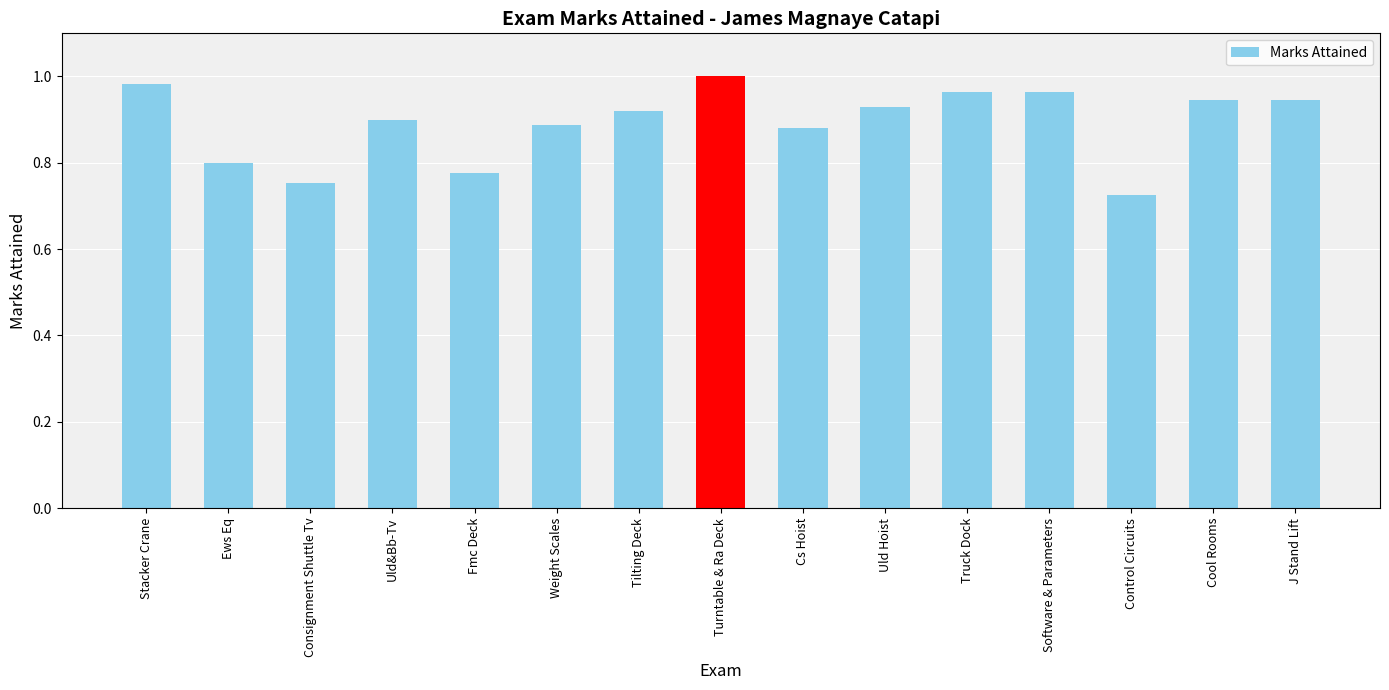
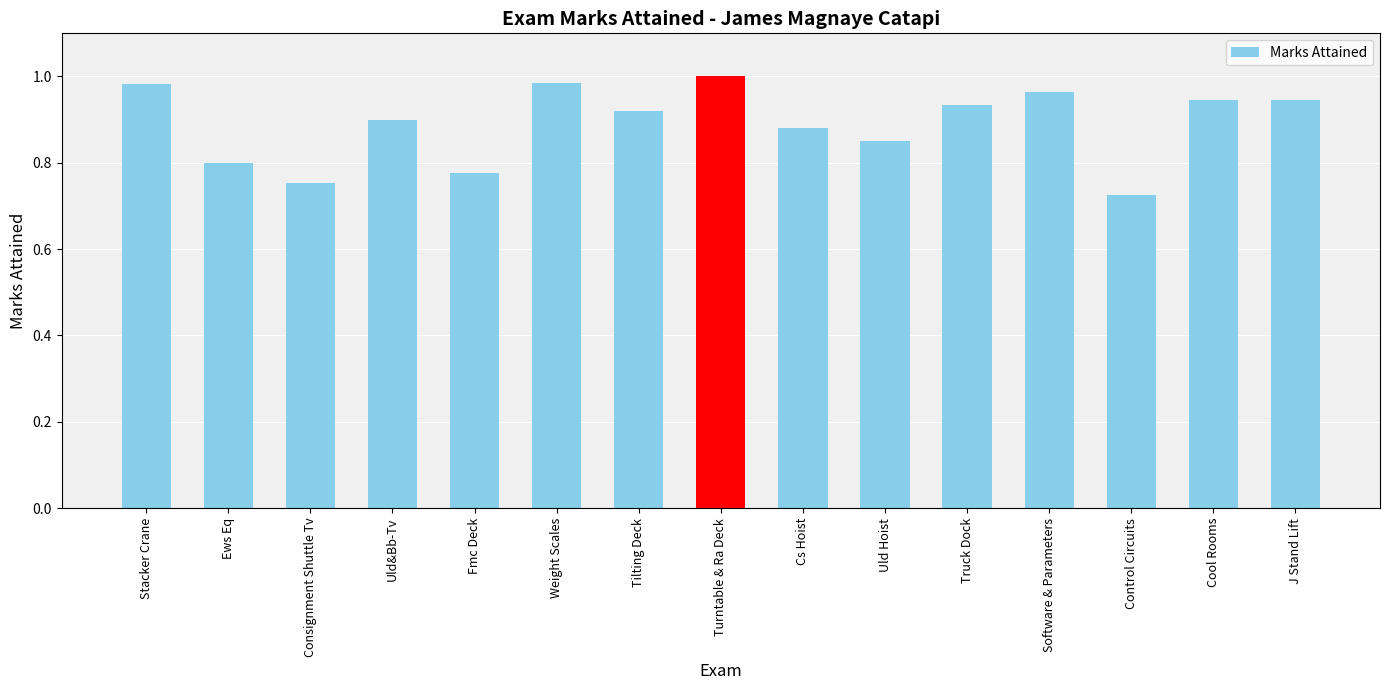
Weight Scales: 0.89 -> 0.99
Uld Hoist: 0.93 -> 0.85
Truck Dock: 0.96 -> 0.94
